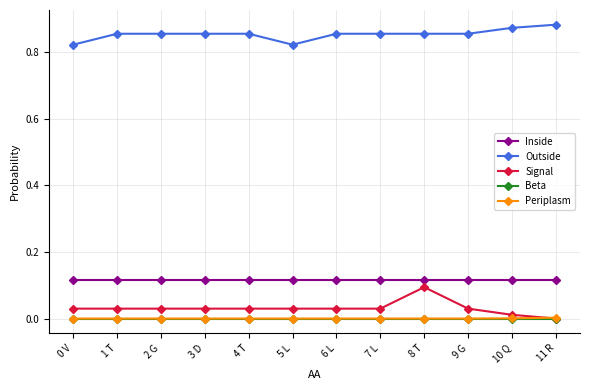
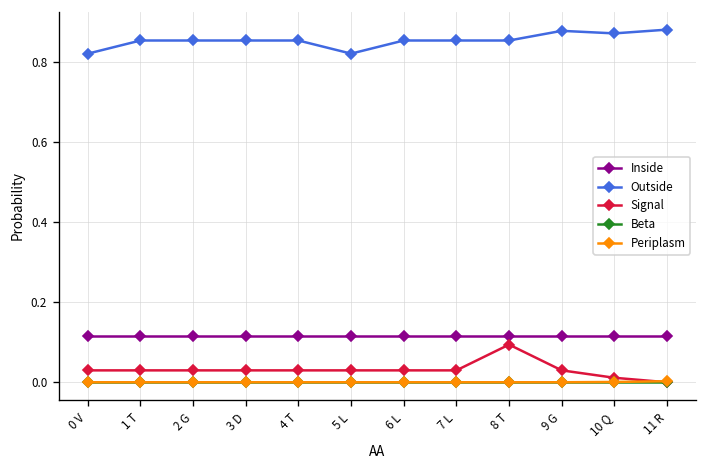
Outside, 9 G: 0.86 -> 0.88
